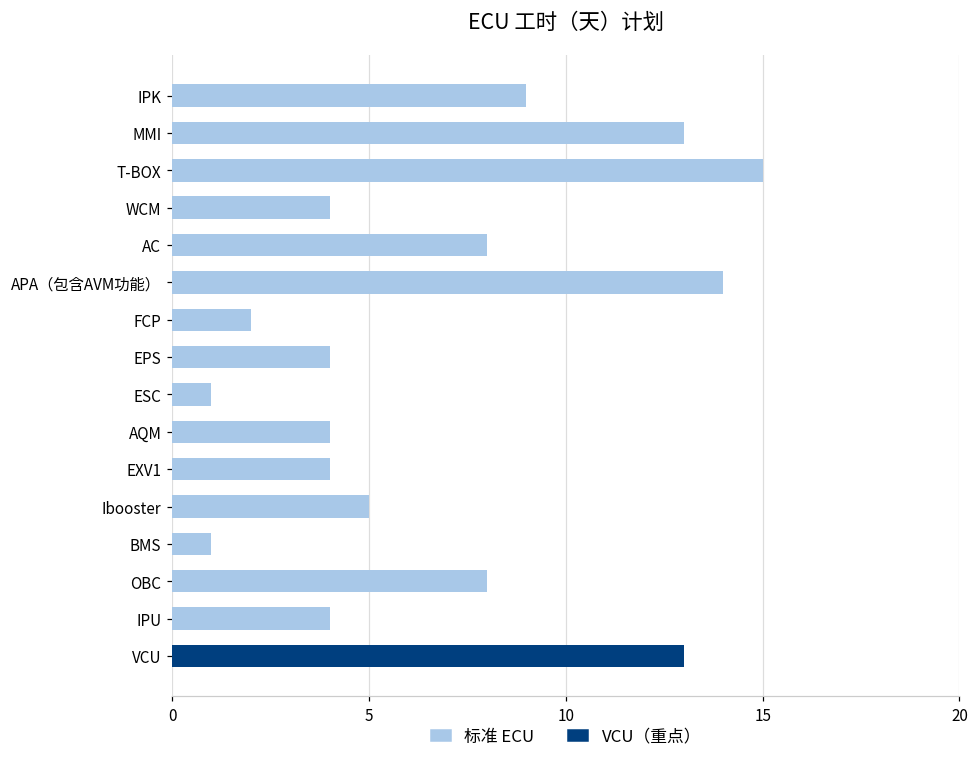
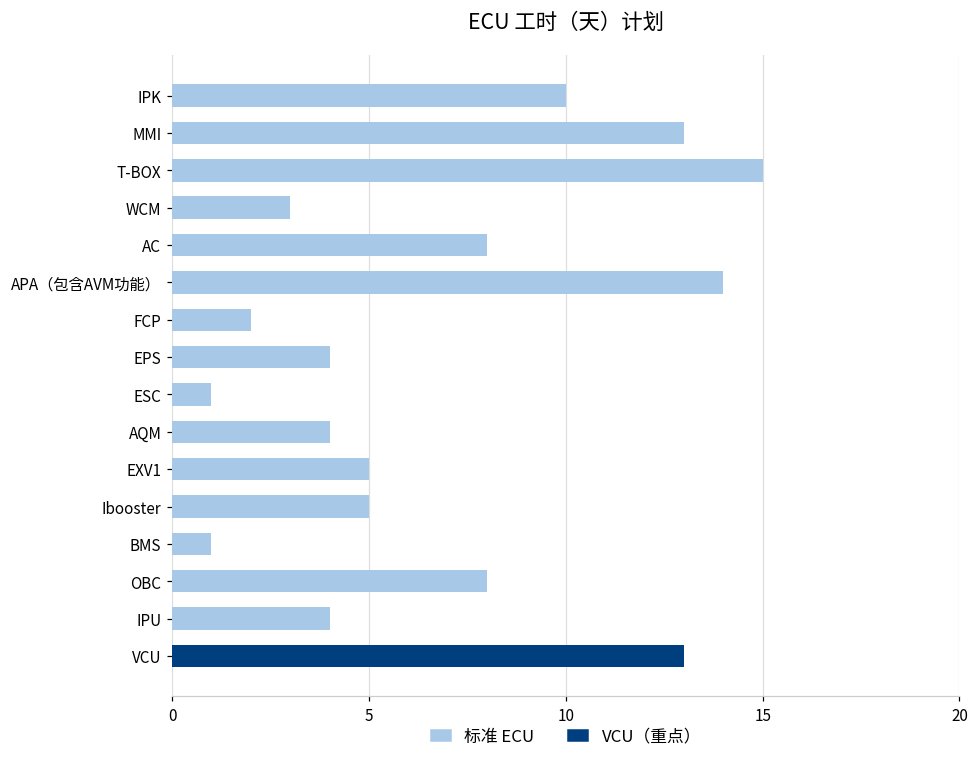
IPK: 9 -> 10
WCM: 4 -> 3
EXV1: 4 -> 5
